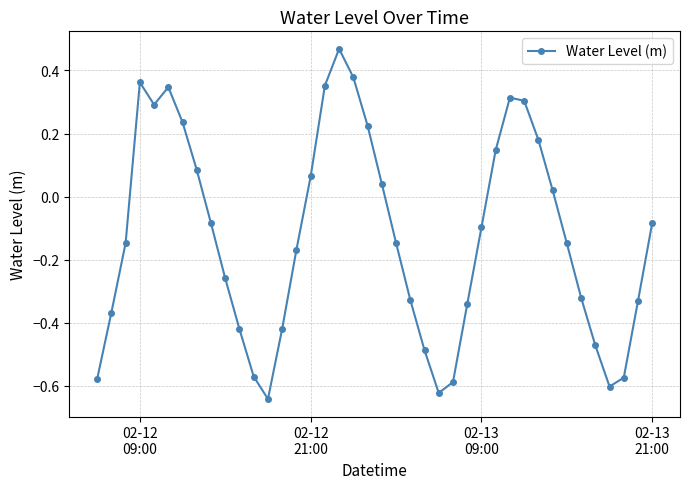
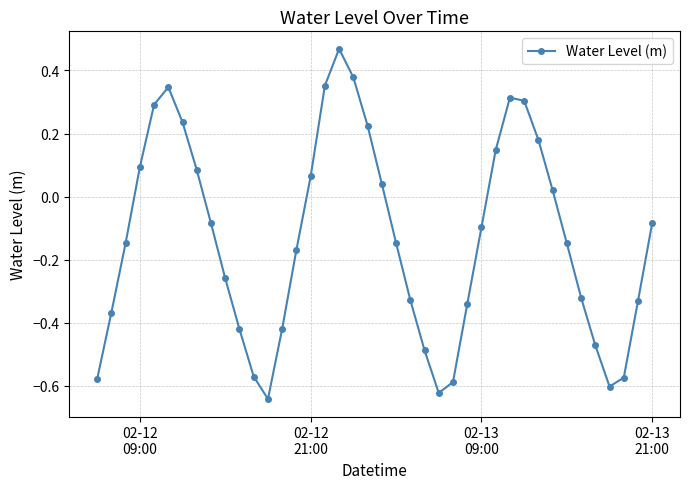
02-12 09:00: 0.36 -> 0.09
